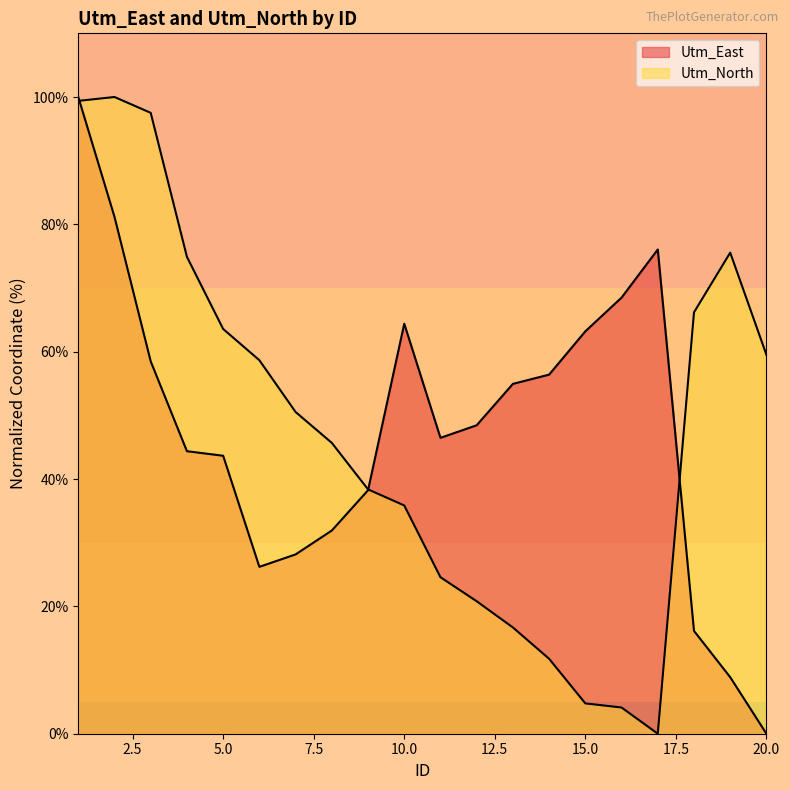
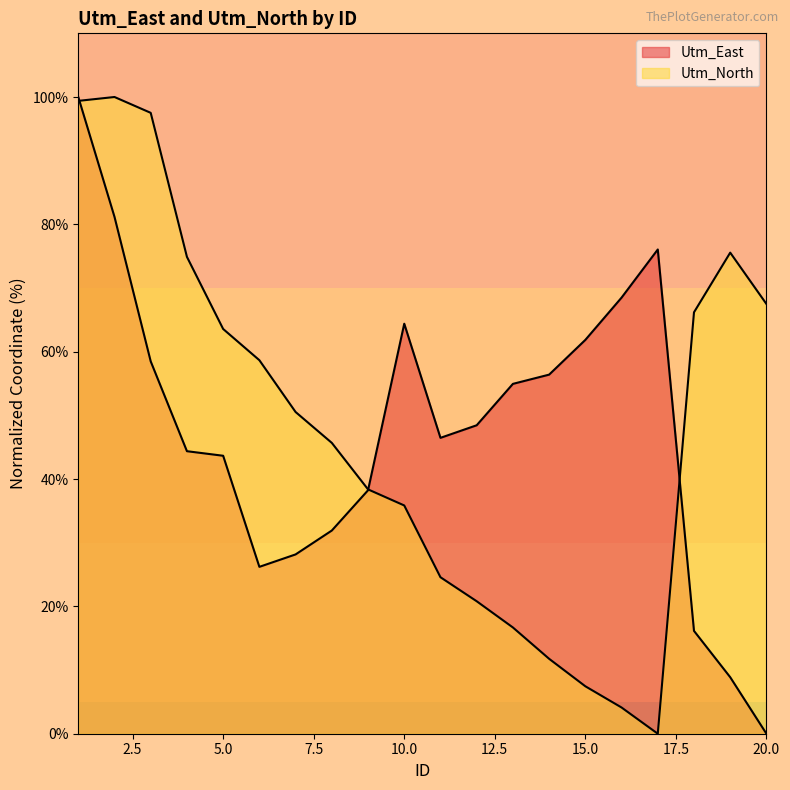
Utm_East, 15.0: 63% -> 62%
Utm_North, 15.0: 5% -> 7%
Utm_North, 20.0: 60% -> 67%
